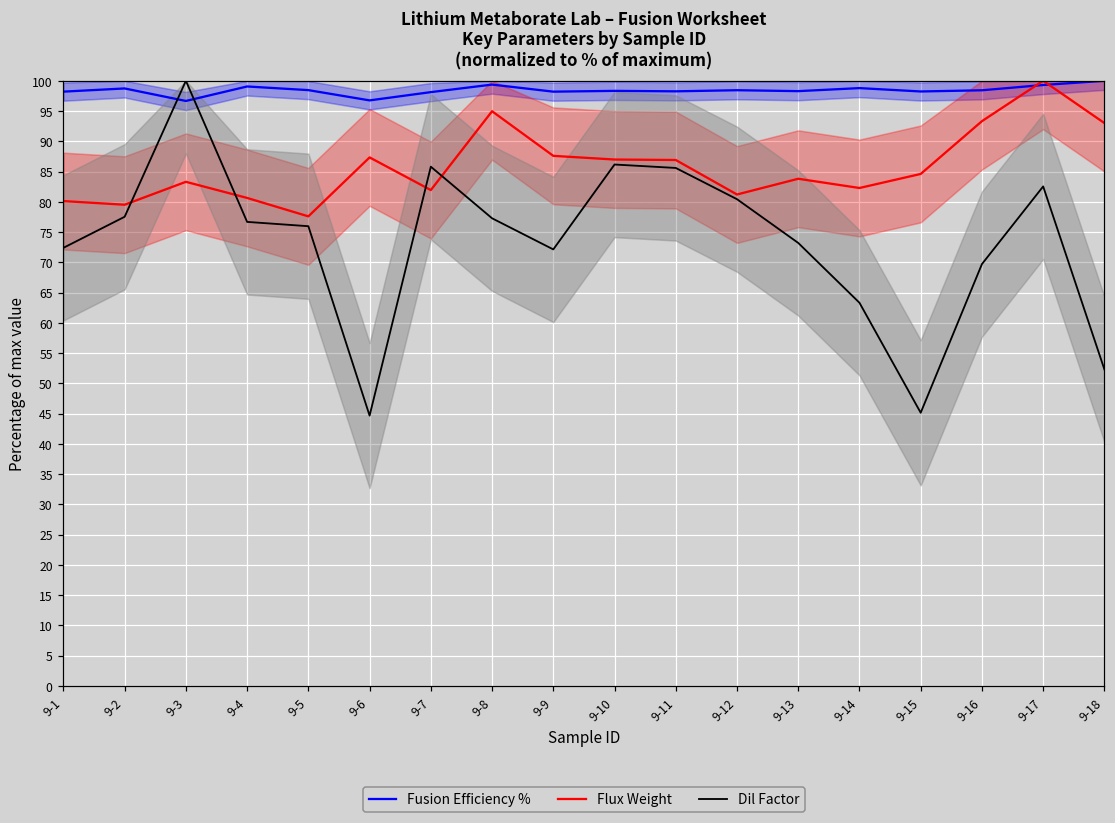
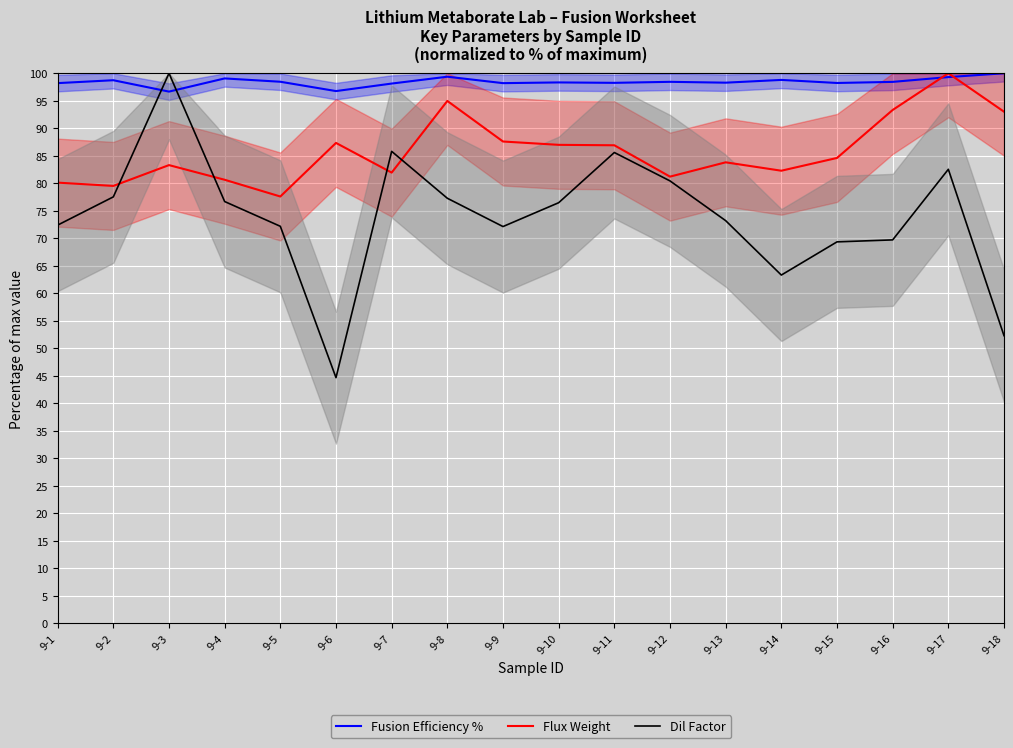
Dil Factor, 9-5: 76 -> 72
Dil Factor, 9-10: 86 -> 76
Dil Factor, 9-15: 45 -> 69
